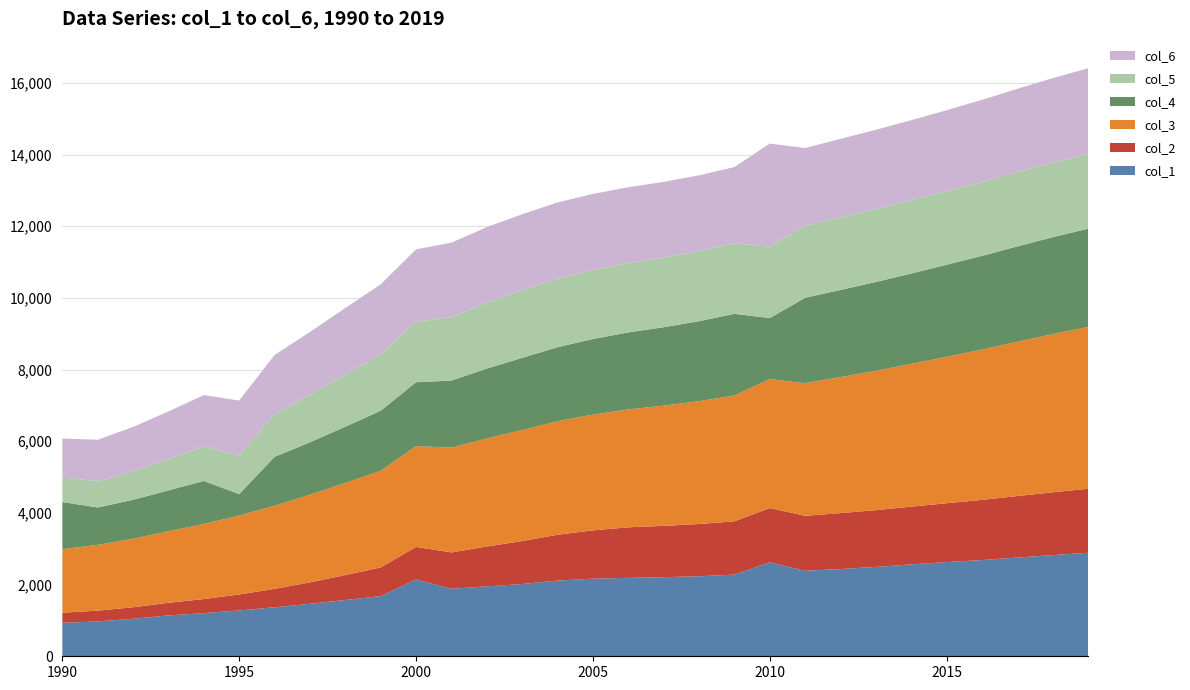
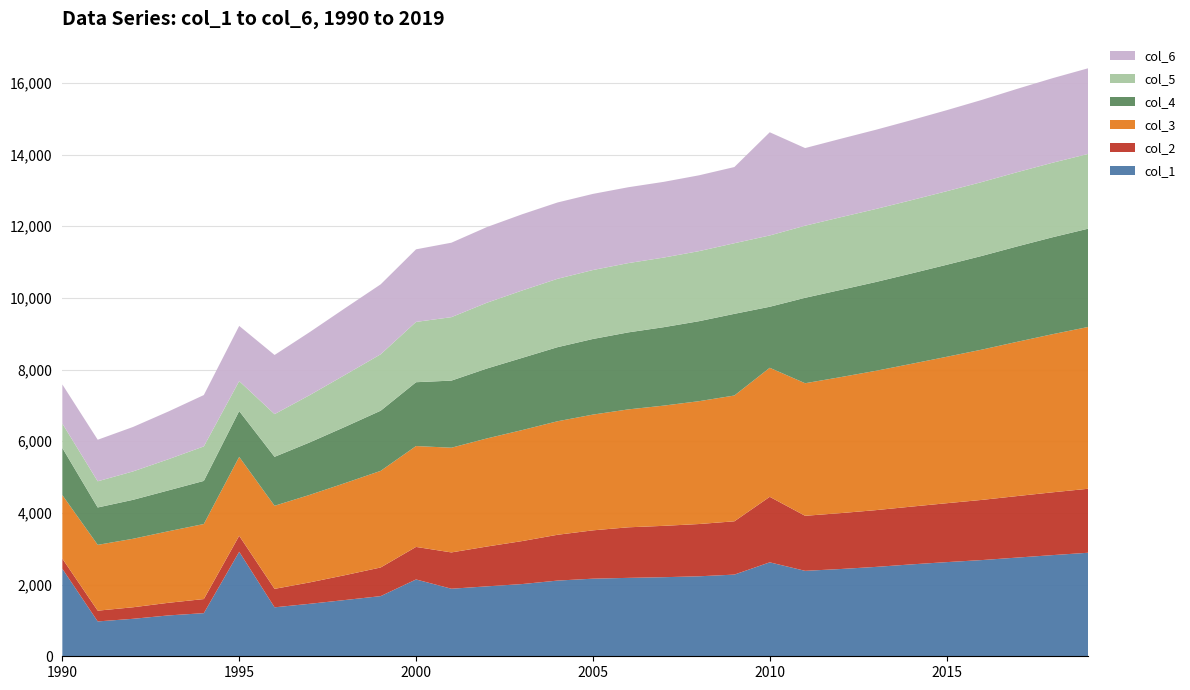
col_1, 1990: 900 -> 2,400
col_1, 1995: 1,300 -> 2,900
col_4, 1995: 600 -> 1,300
col_5, 1995: 1,100 -> 800
col_2, 2010: 1,500 -> 1,800
